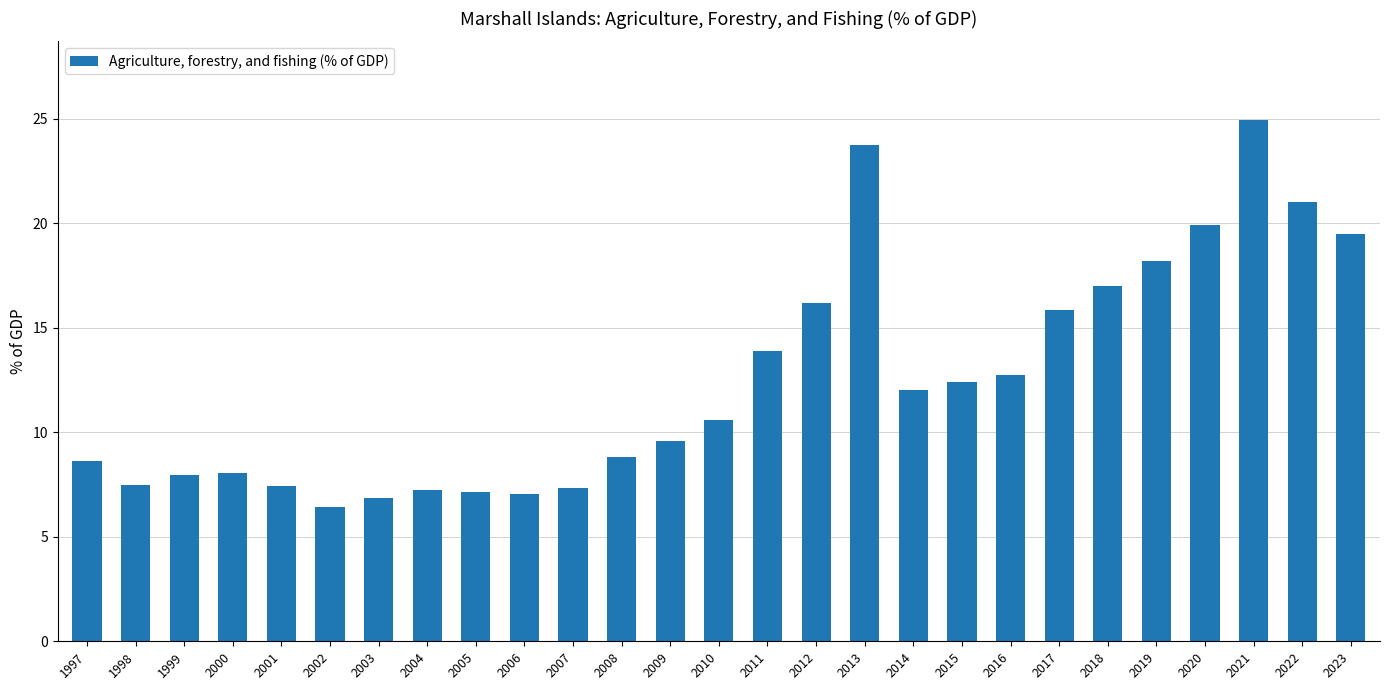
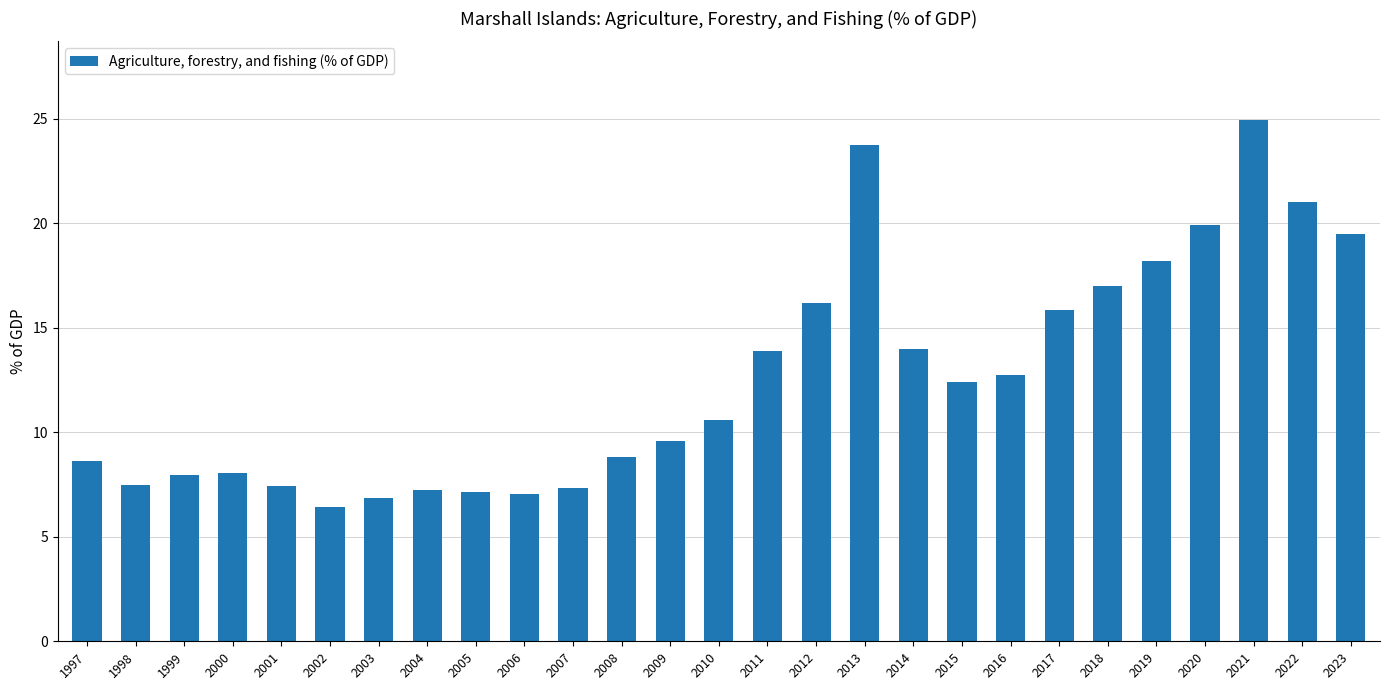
2014: 12.0 -> 14.0
